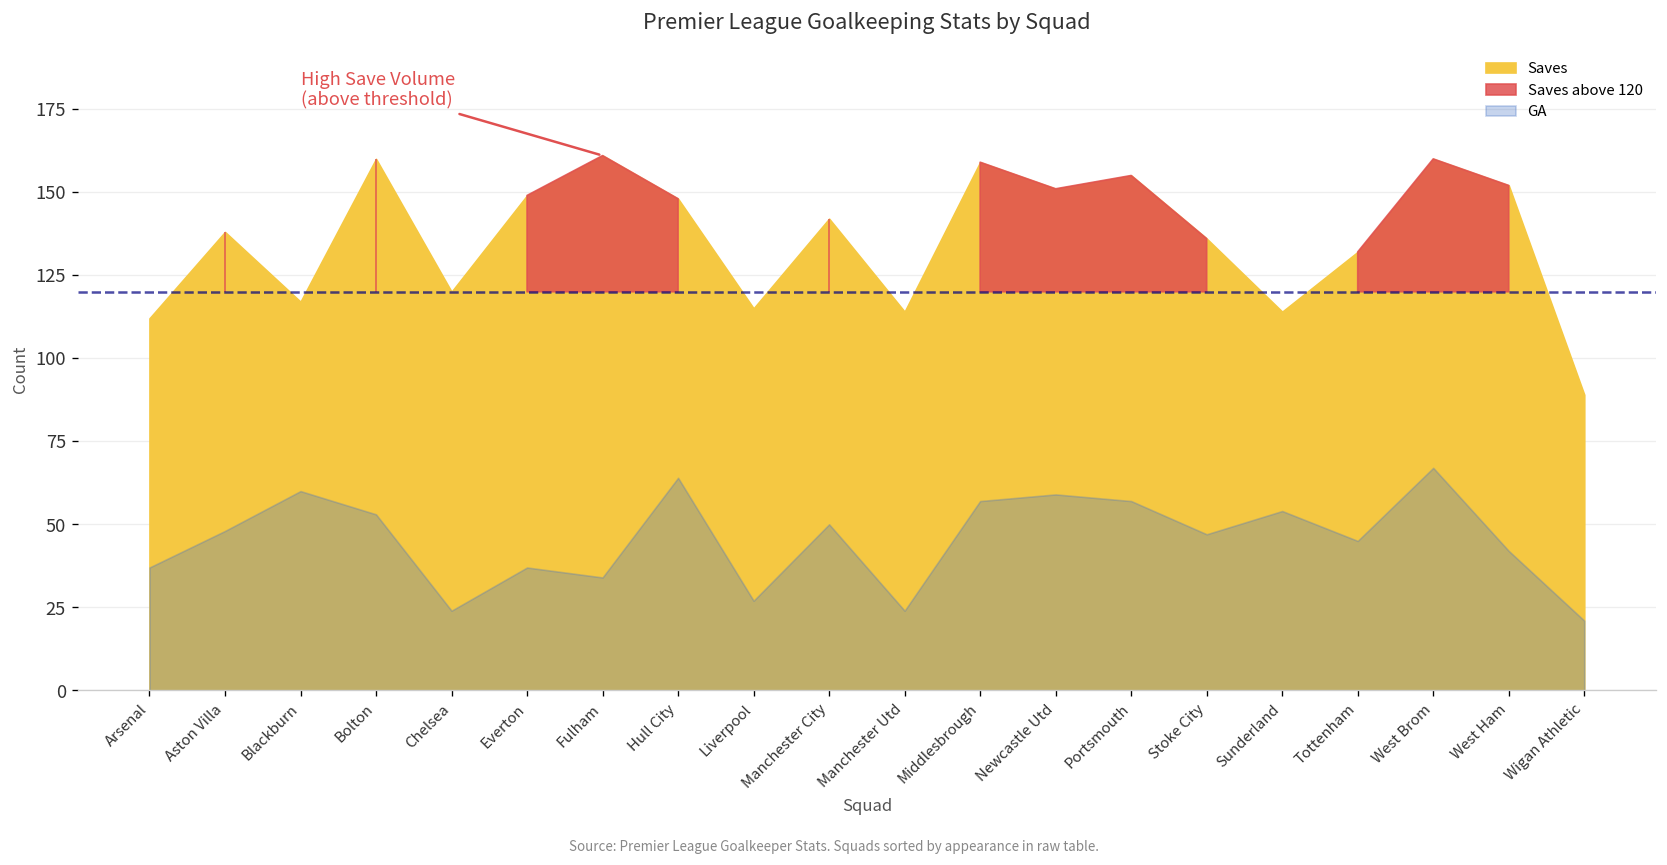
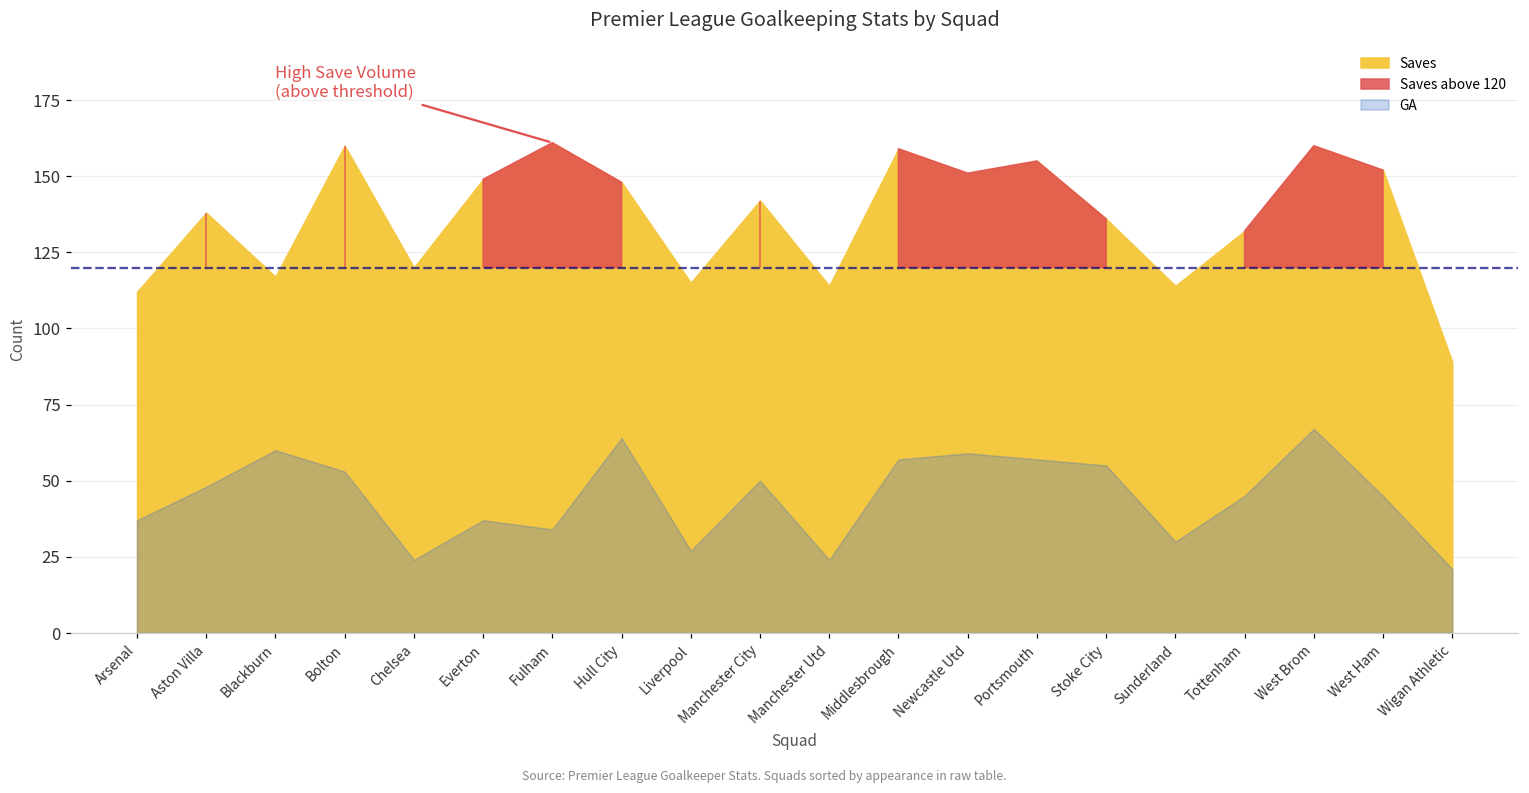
GA, Stoke City: 47 -> 55
GA, Sunderland: 54 -> 30
GA, West Ham: 42 -> 45
